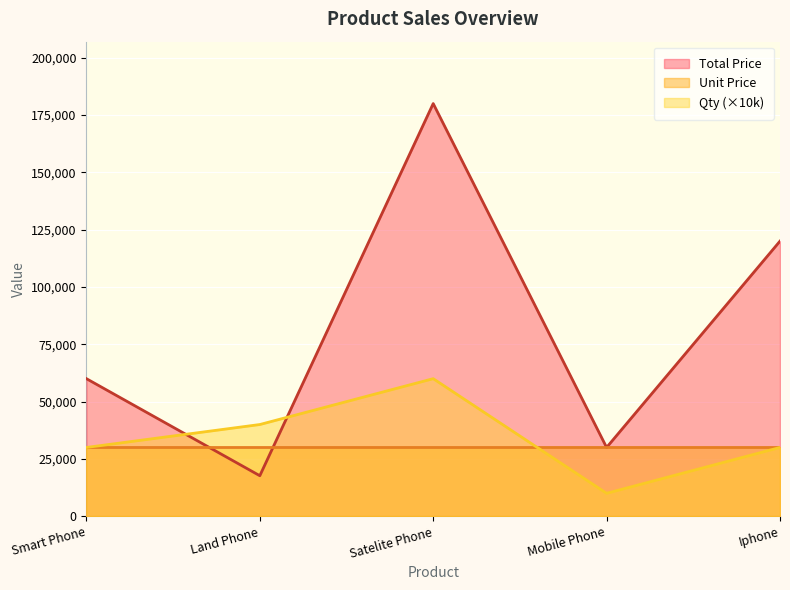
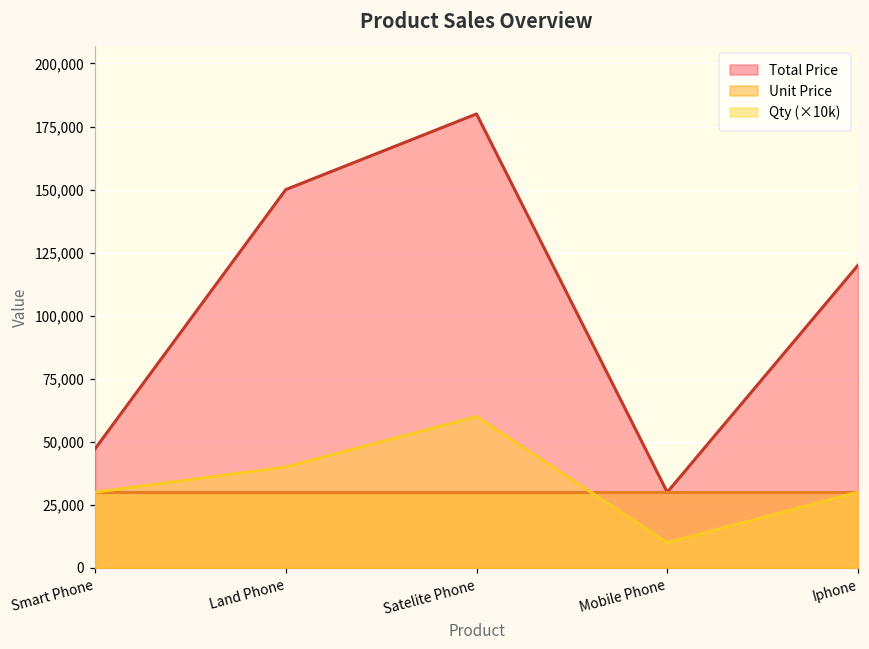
Total Price, Smart Phone: 60,000 -> 47,000
Total Price, Land Phone: 18,000 -> 150,000
